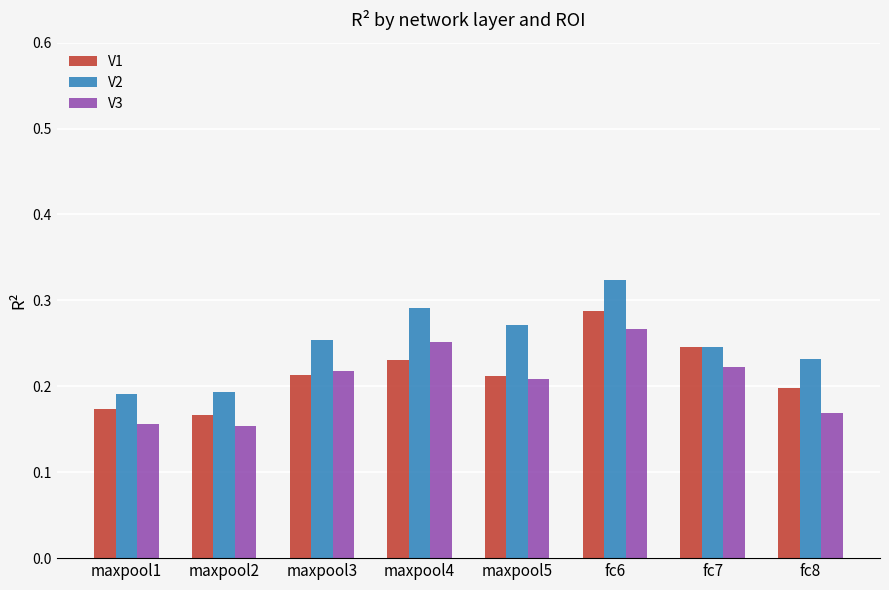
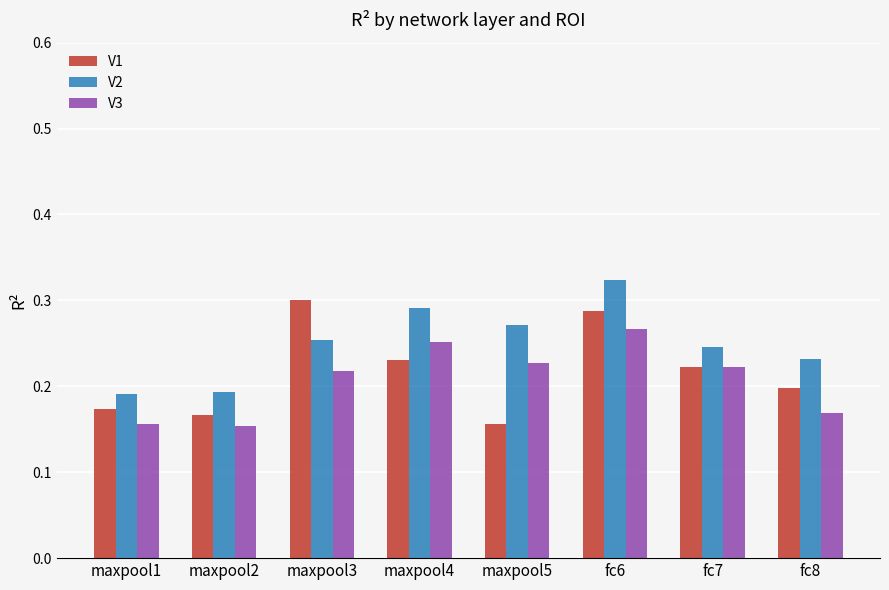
V1, maxpool3: 0.21 -> 0.30
V1, maxpool5: 0.21 -> 0.16
V3, maxpool5: 0.21 -> 0.23
V1, fc7: 0.25 -> 0.22
